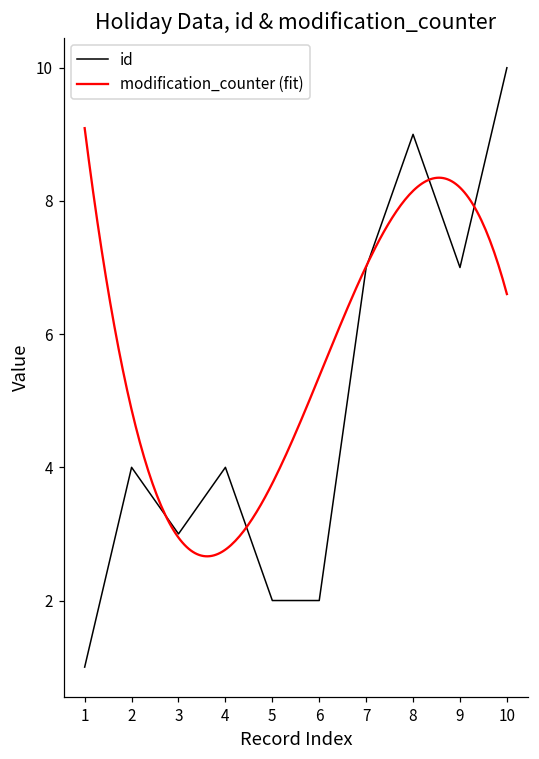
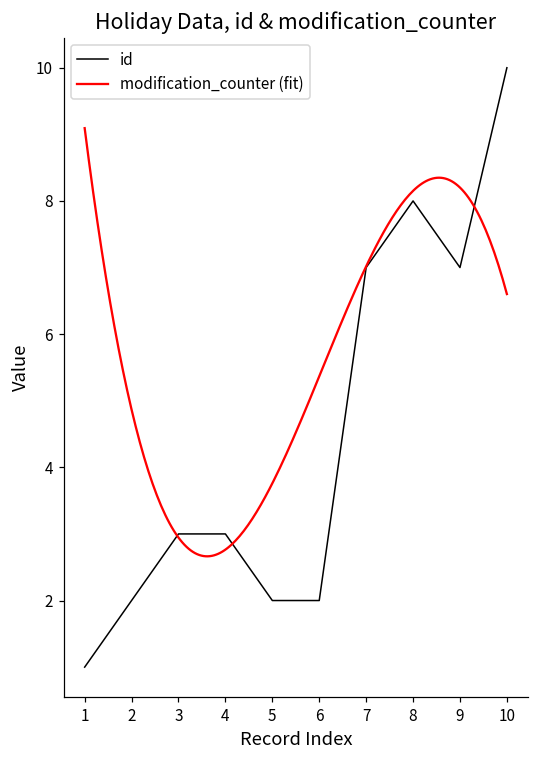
id, 2: 4 -> 2
id, 4: 4 -> 3
id, 8: 9 -> 8
